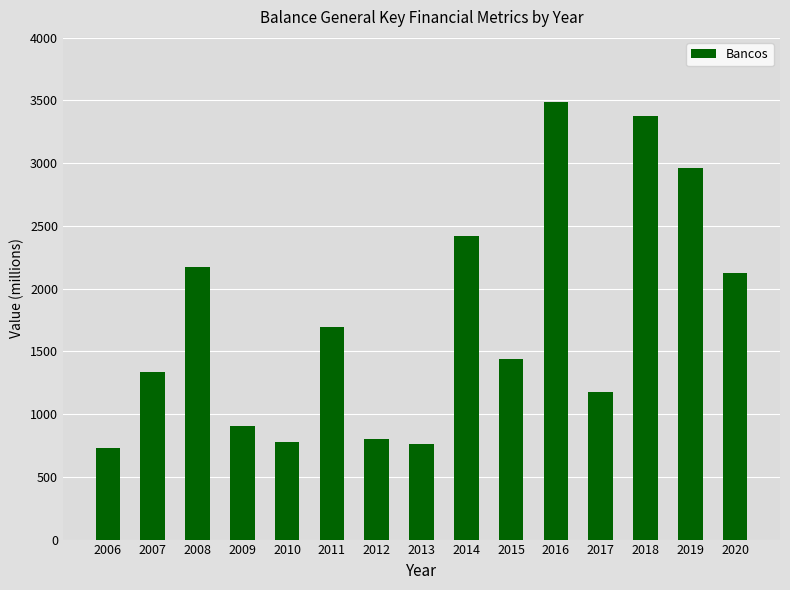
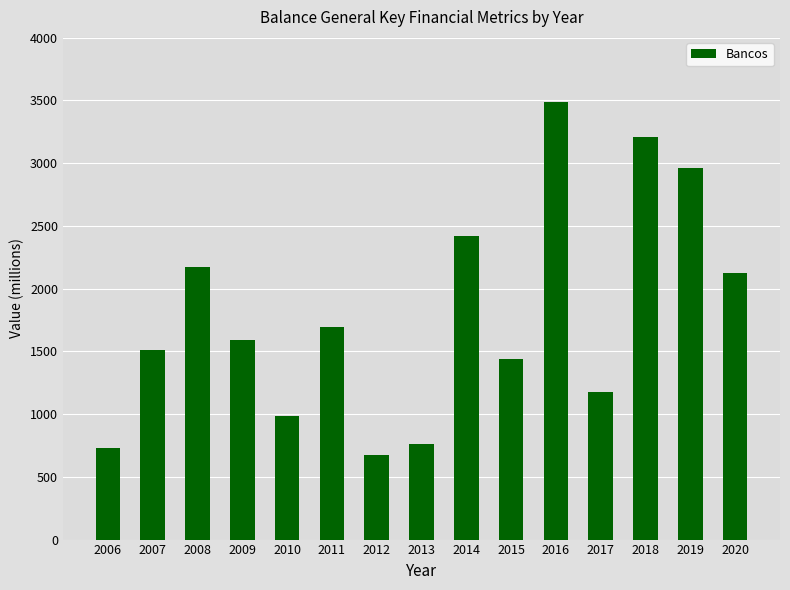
2007: 1330 -> 1510
2009: 900 -> 1590
2010: 780 -> 980
2012: 800 -> 670
2018: 3380 -> 3210
